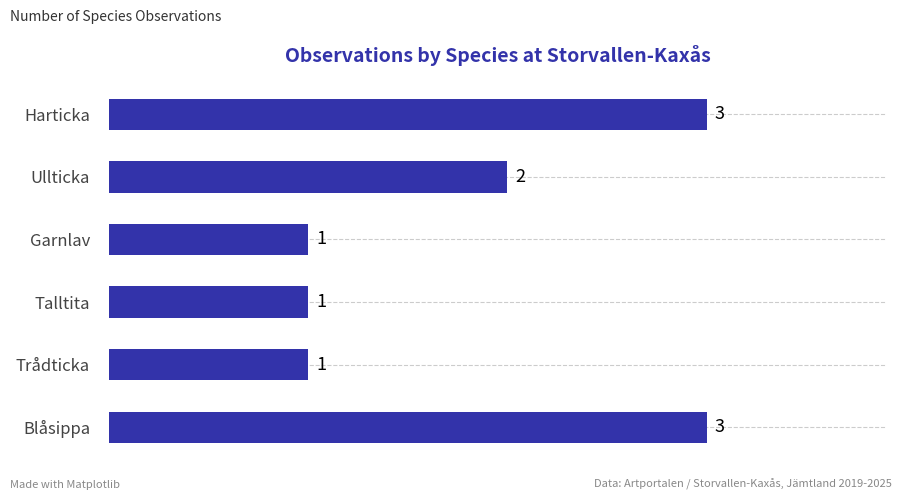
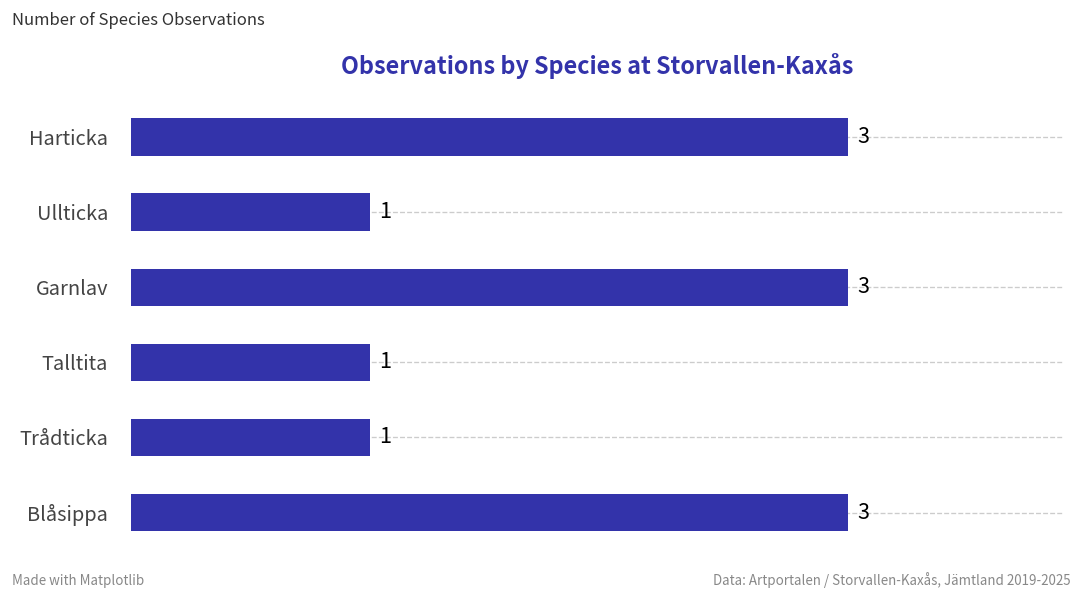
Ullticka: 2 -> 1
Garnlav: 1 -> 3
